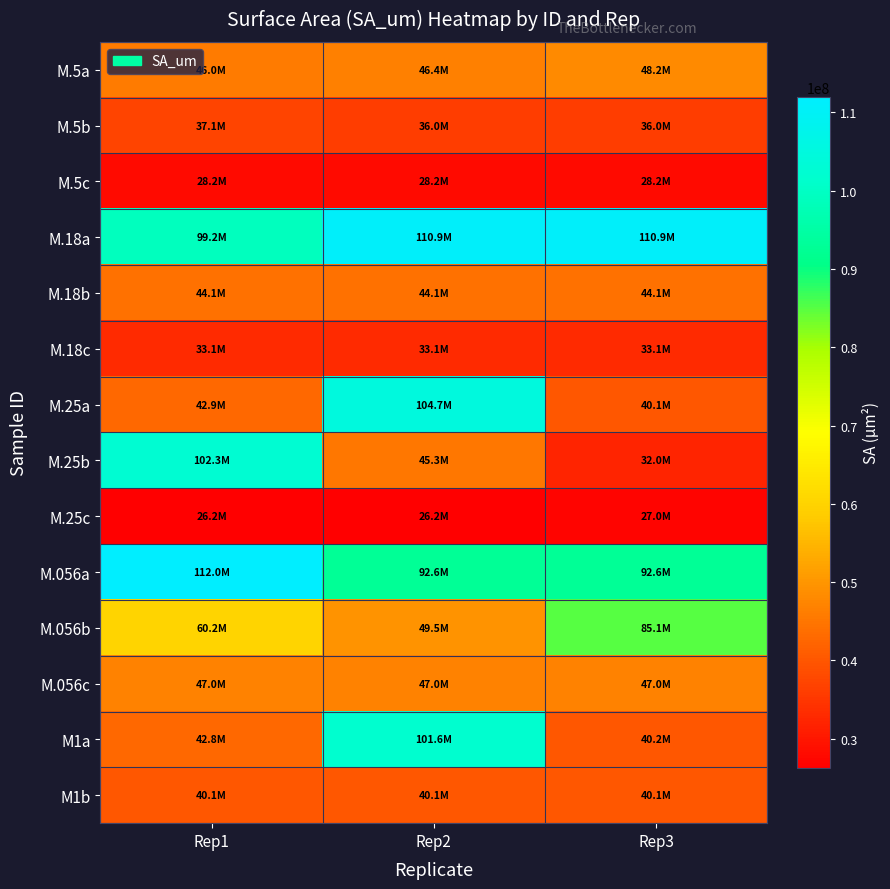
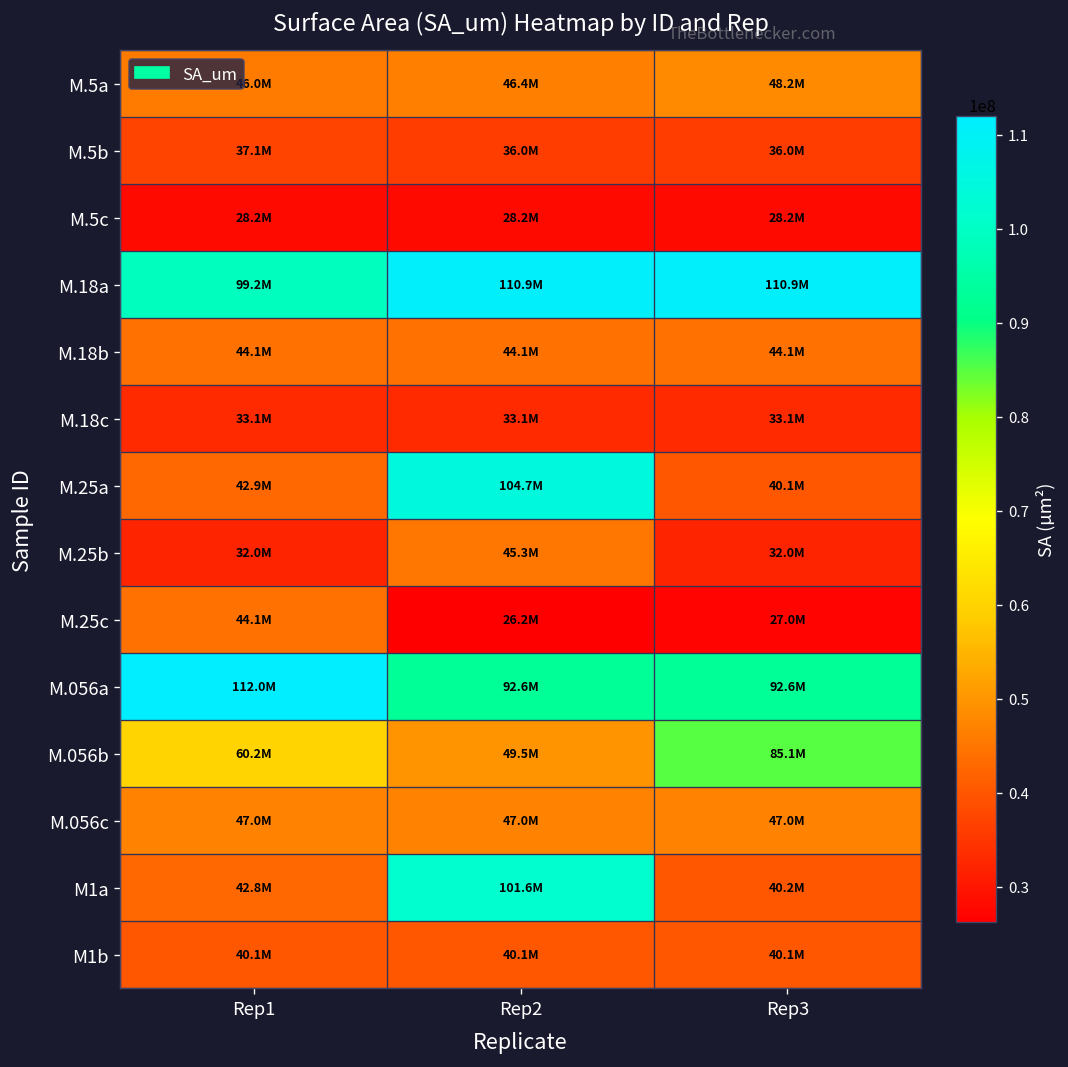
M.25b, Rep1: 102.3M -> 32.0M
M.25c, Rep1: 26.2M -> 44.1M
